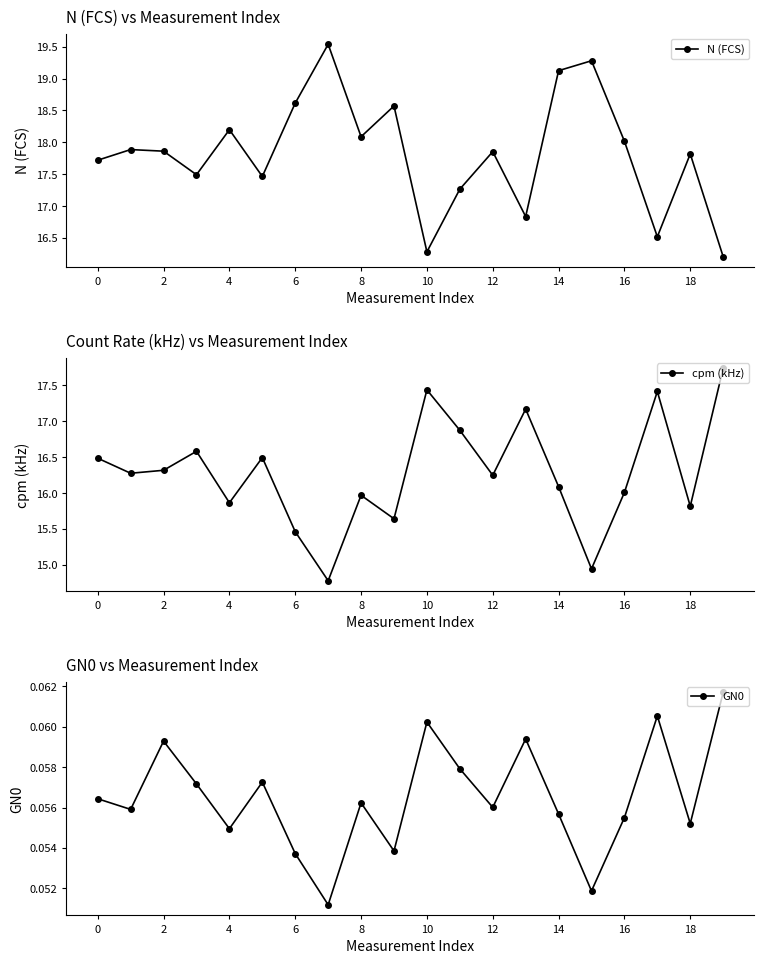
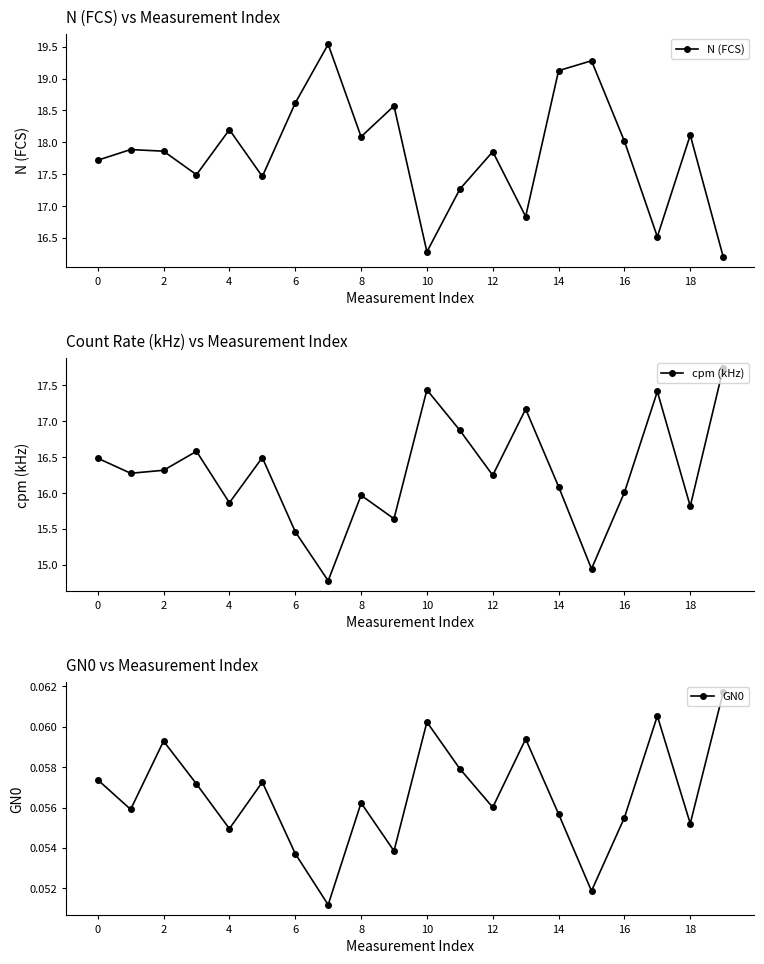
N (FCS) vs Measurement Index, 18: 17.8 -> 18.1
GN0 vs Measurement Index, 0: 0.0564 -> 0.0574
